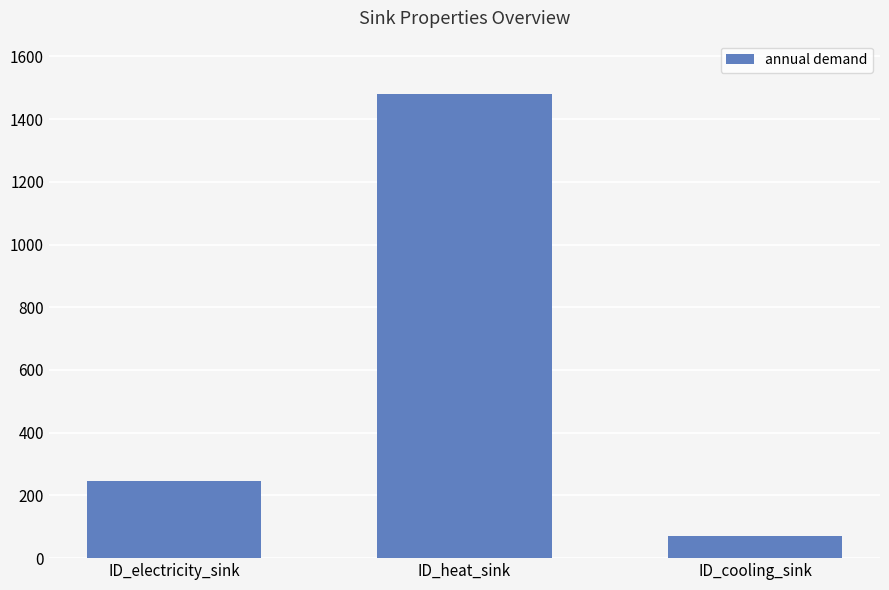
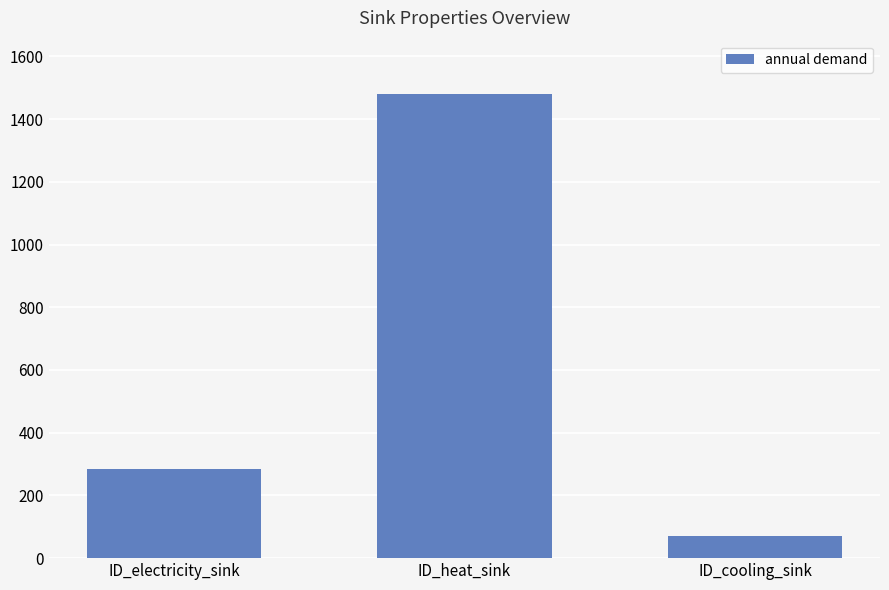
ID_electricity_sink: 250 -> 280
